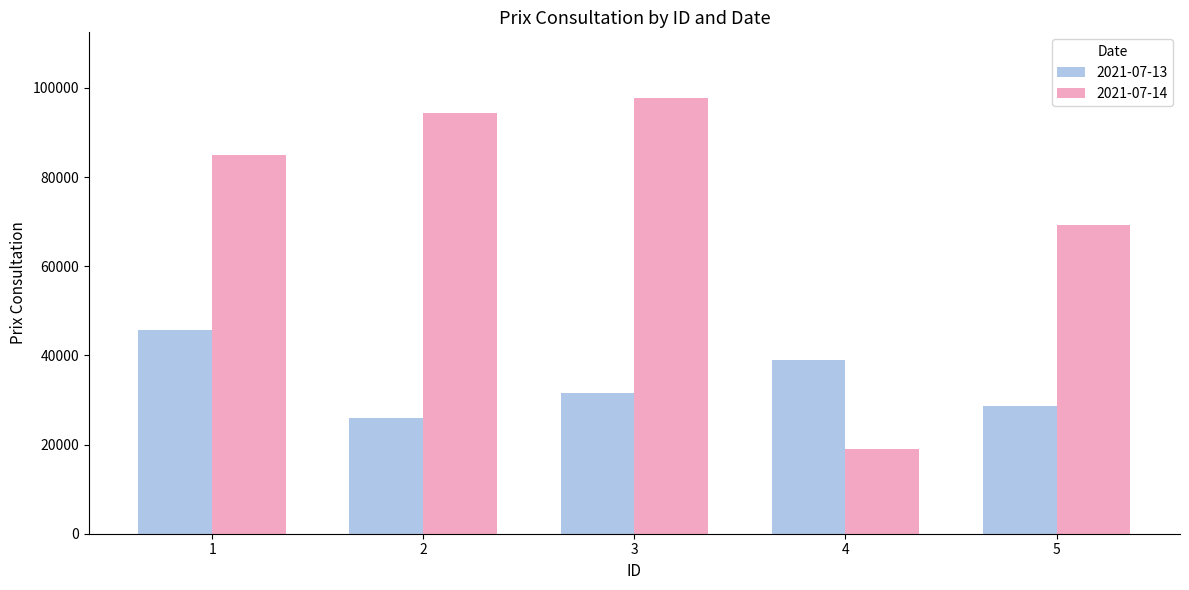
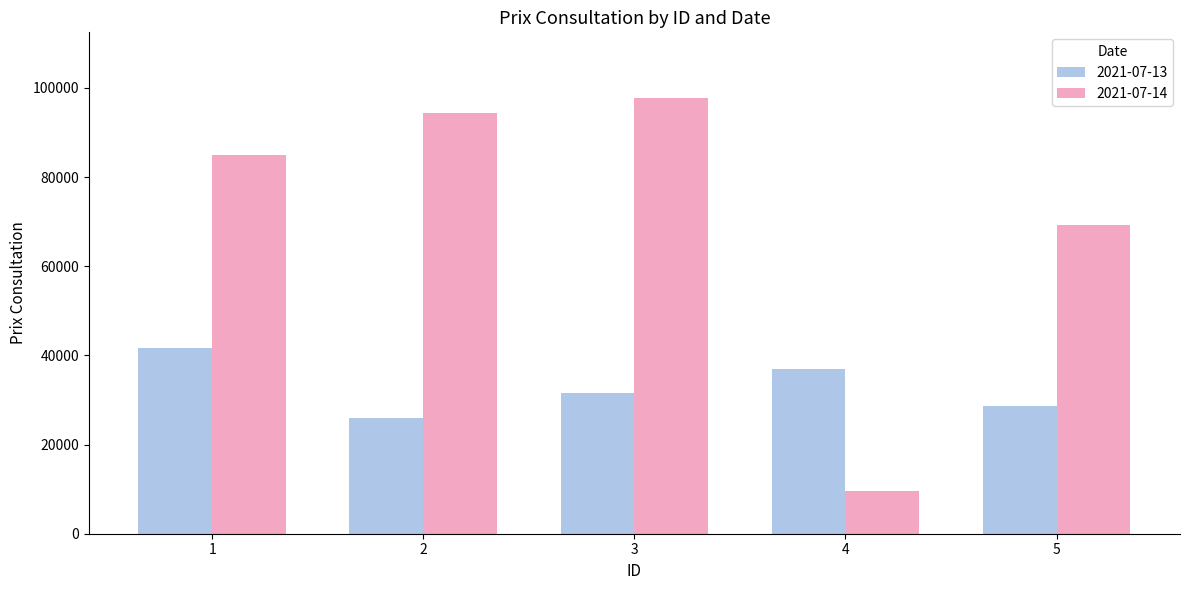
2021-07-13, 1: 46000 -> 42000
2021-07-13, 4: 39000 -> 37000
2021-07-14, 4: 19000 -> 10000
